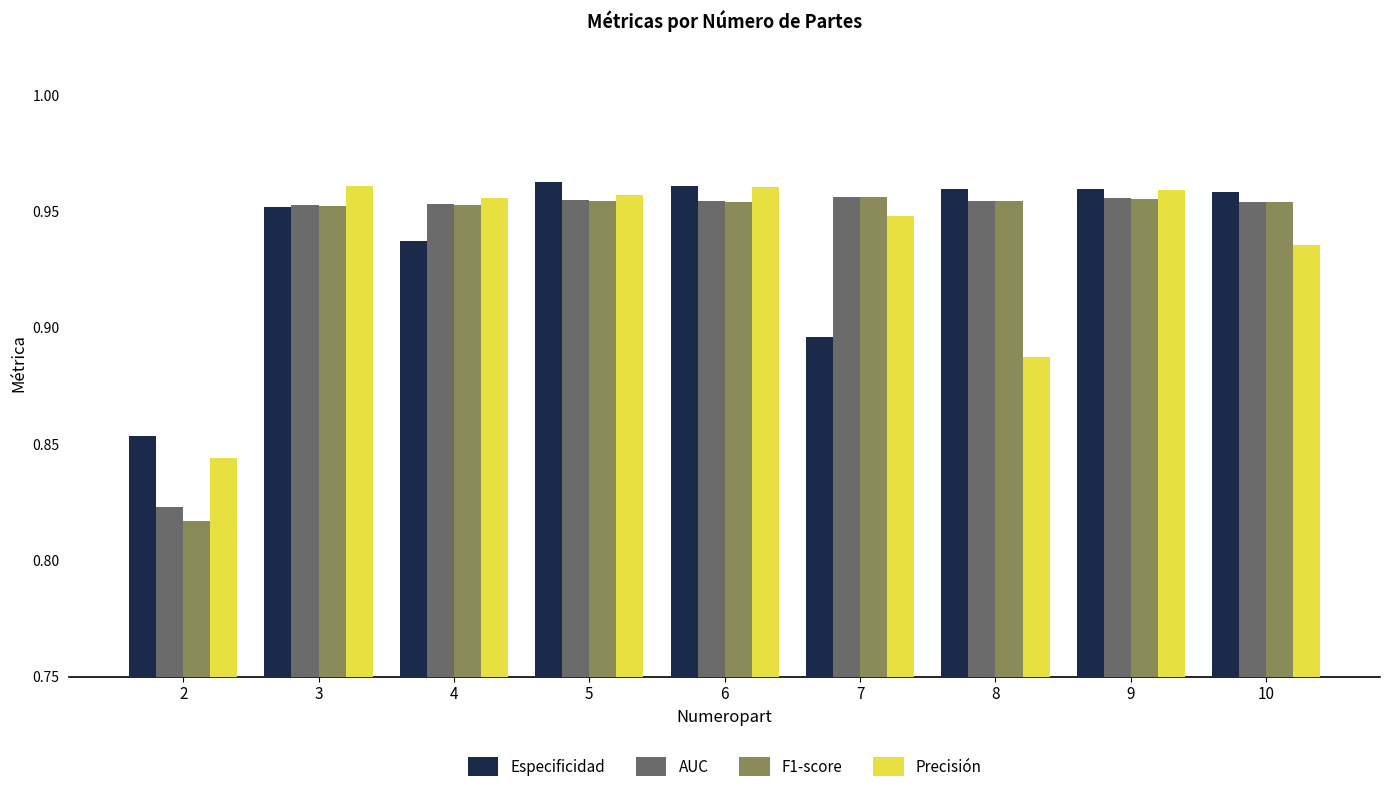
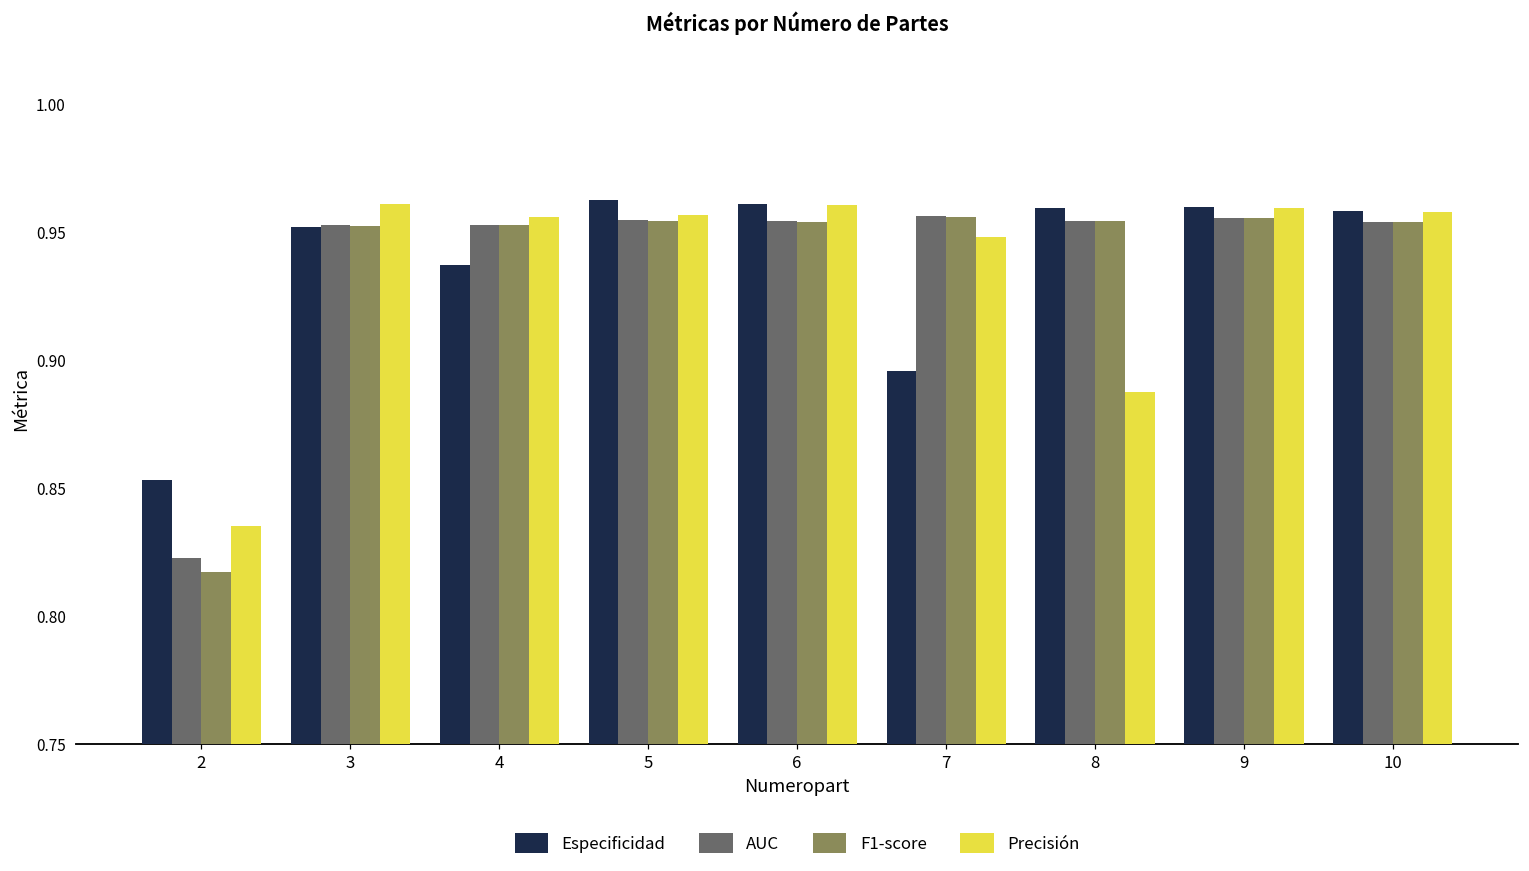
Precisión, 2: 0.844 -> 0.835
Precisión, 10: 0.936 -> 0.958
